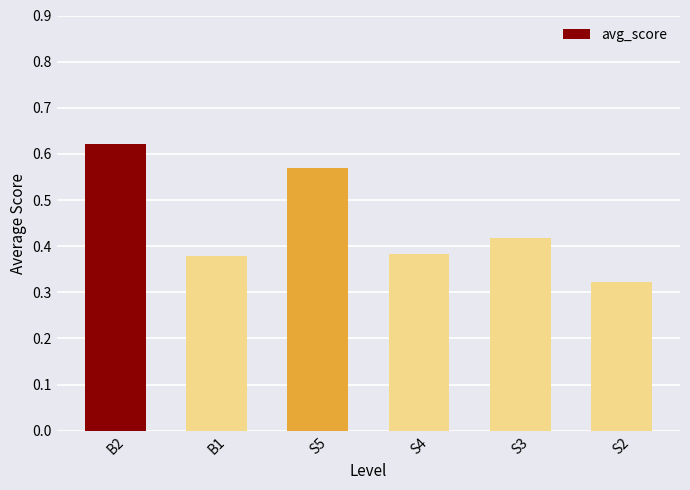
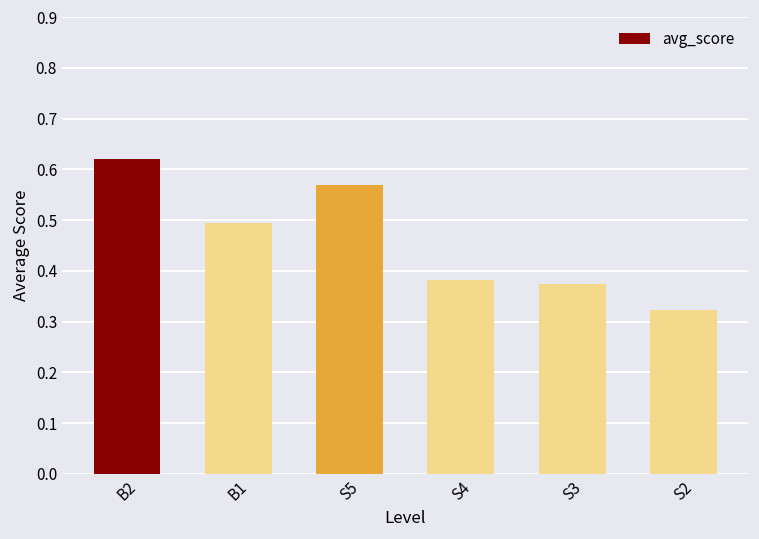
B1: 0.38 -> 0.49
S3: 0.42 -> 0.37
